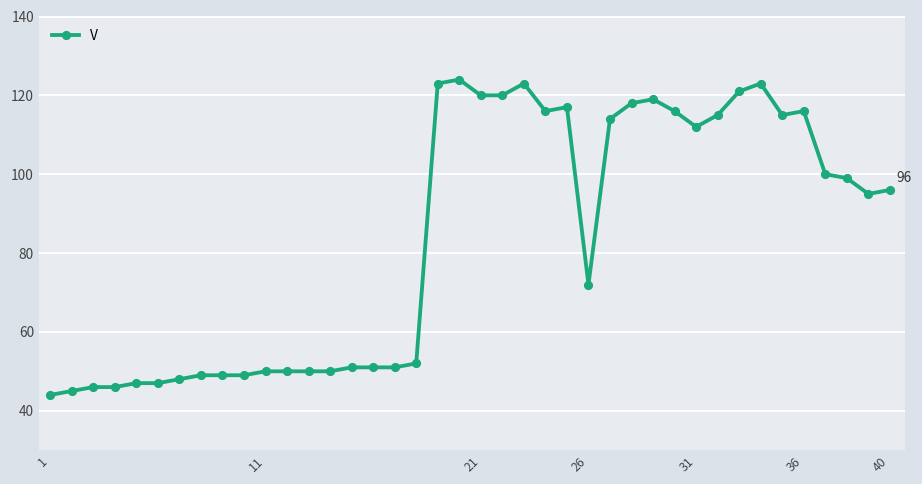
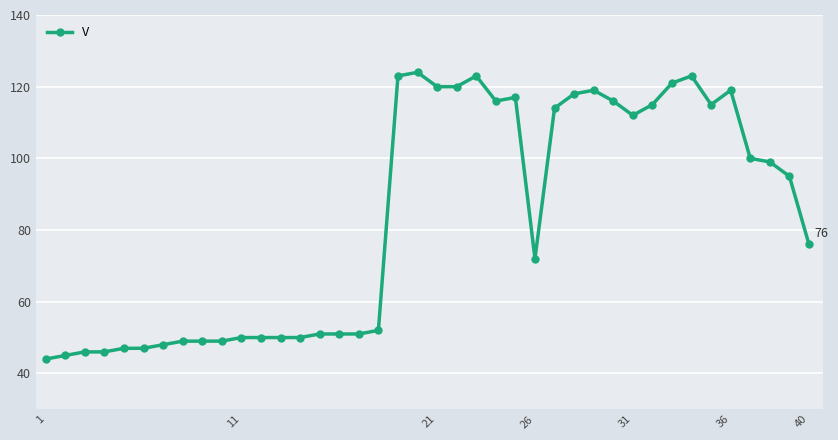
36: 116 -> 119
40: 96 -> 76
